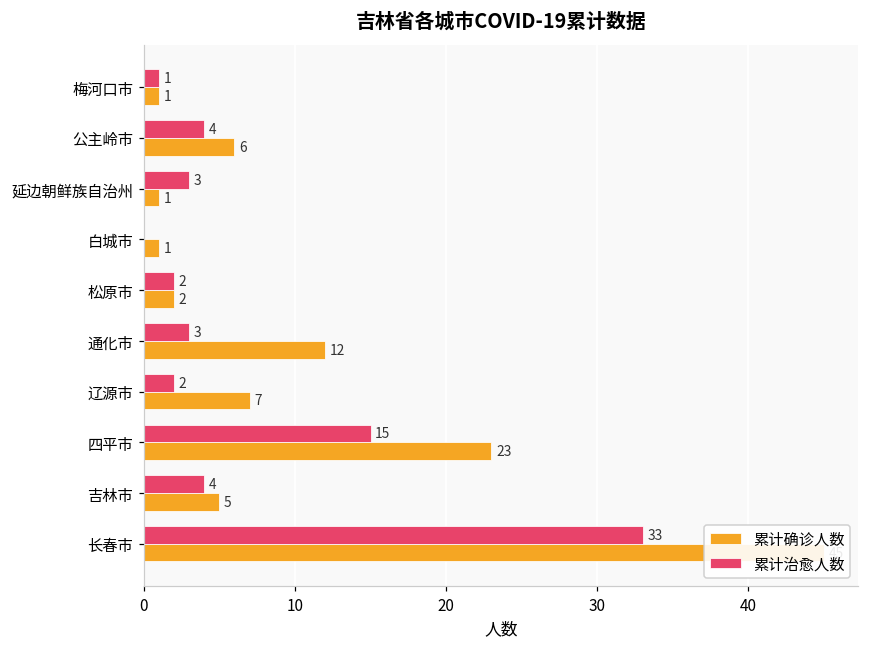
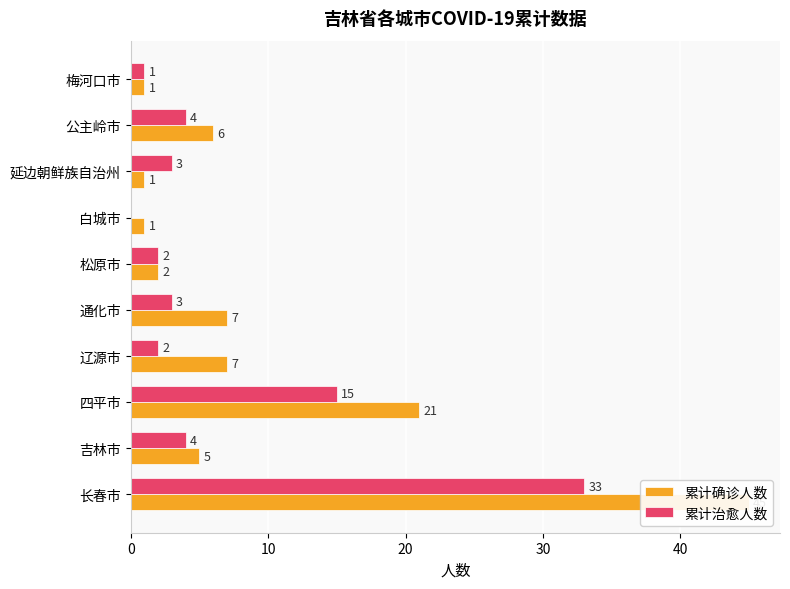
累计确诊人数, 通化市: 12 -> 7
累计确诊人数, 四平市: 23 -> 21
